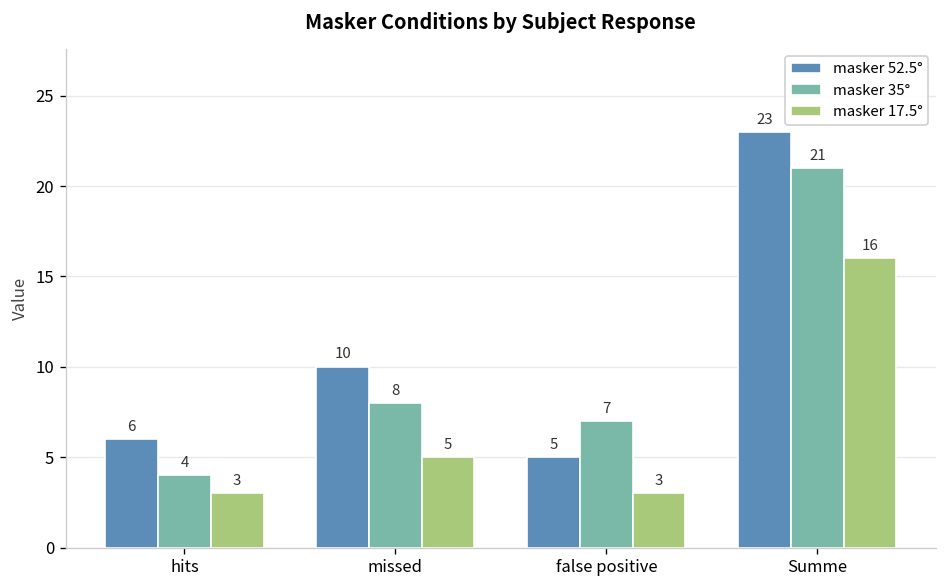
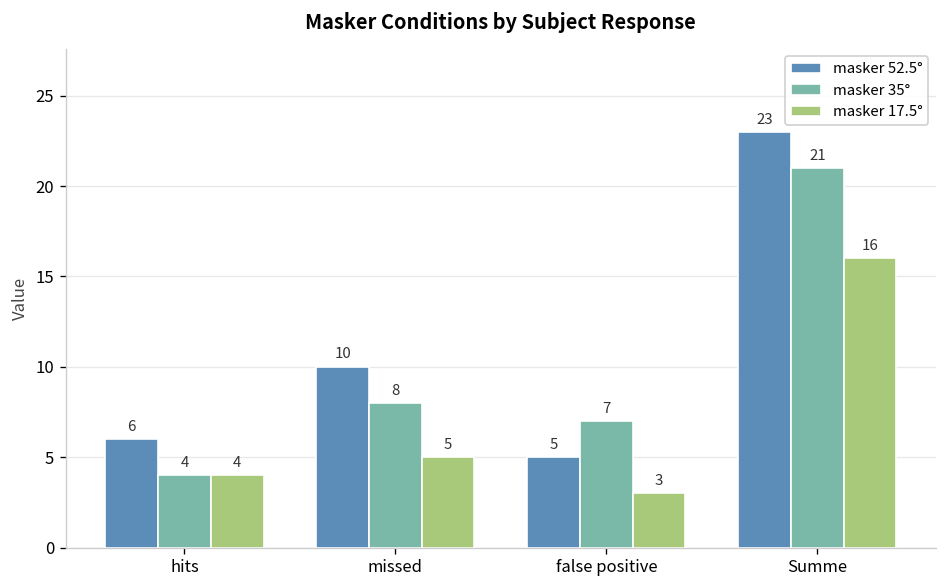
masker 17.5°, hits: 3 -> 4
